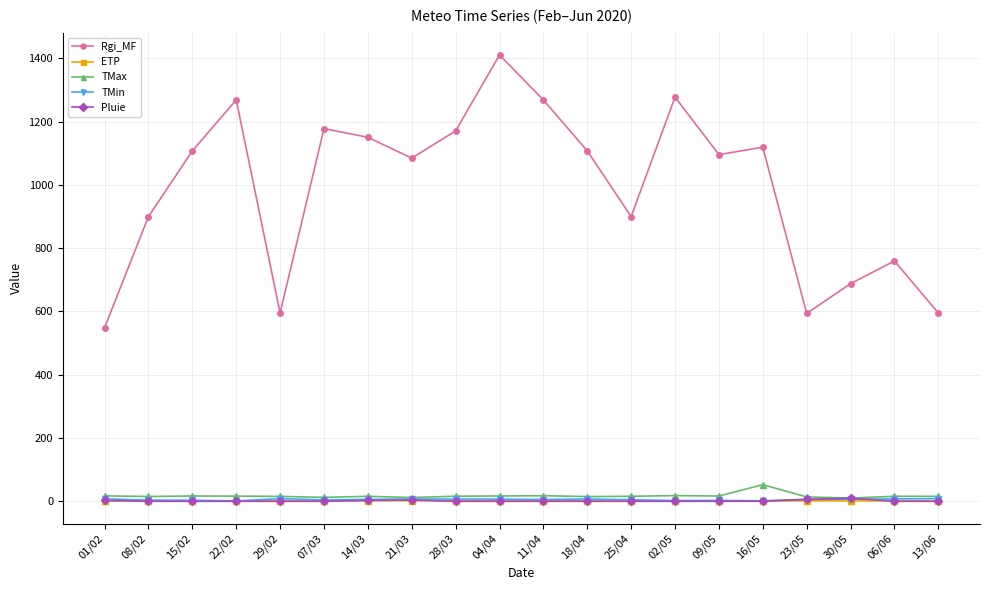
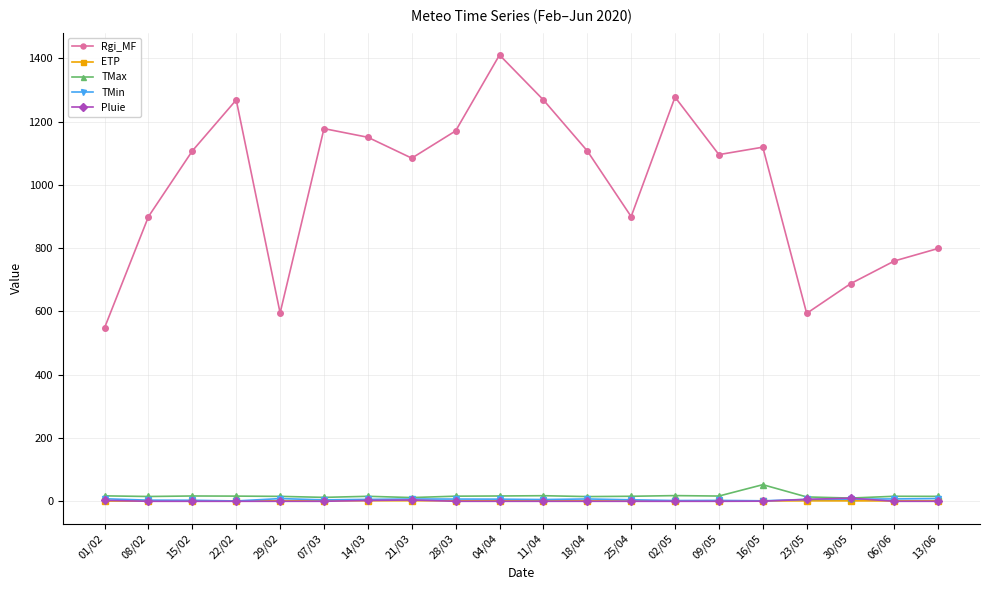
Rgi_MF, 13/06: 600 -> 800
